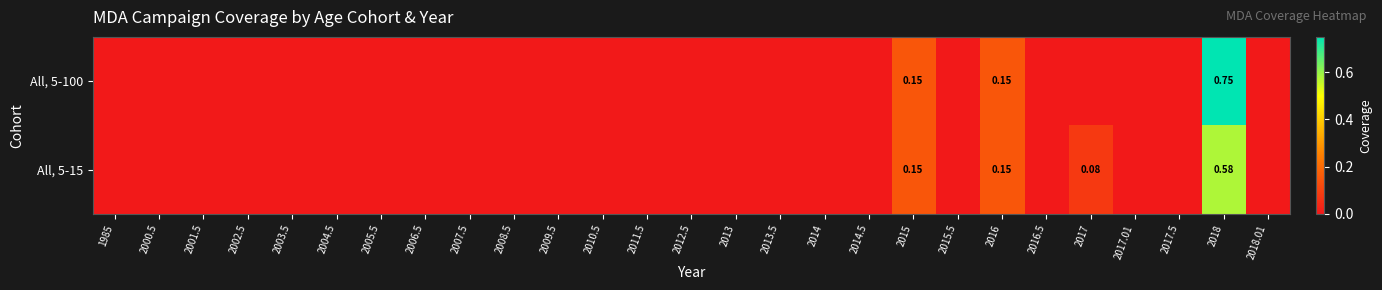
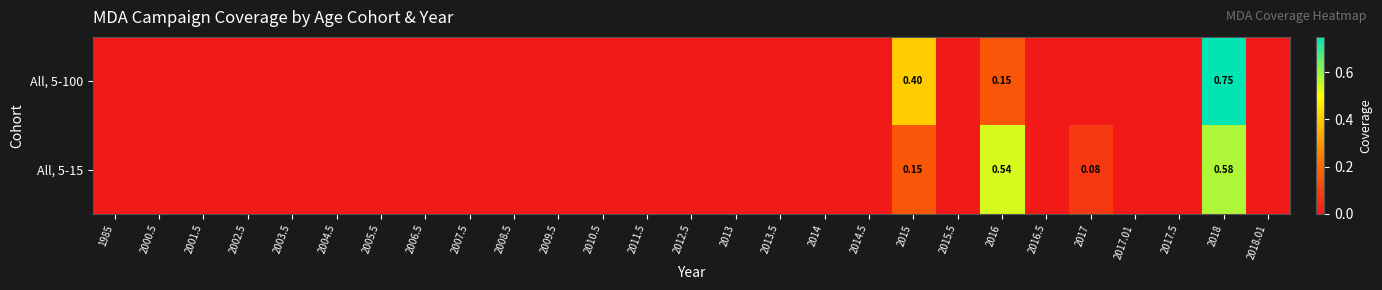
All, 5-100, 2015: 0.15 -> 0.40
All, 5-15, 2016: 0.15 -> 0.54
